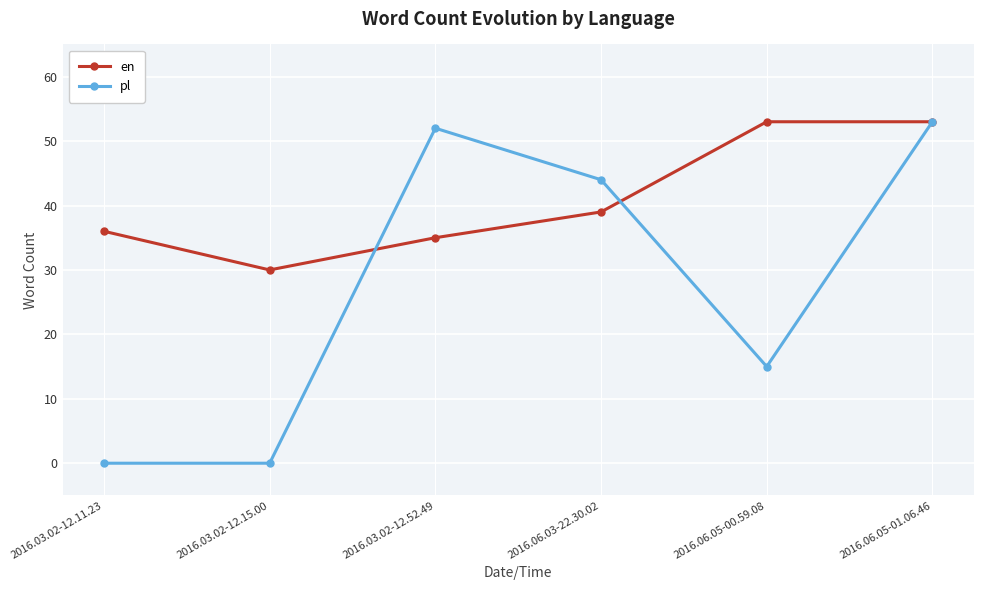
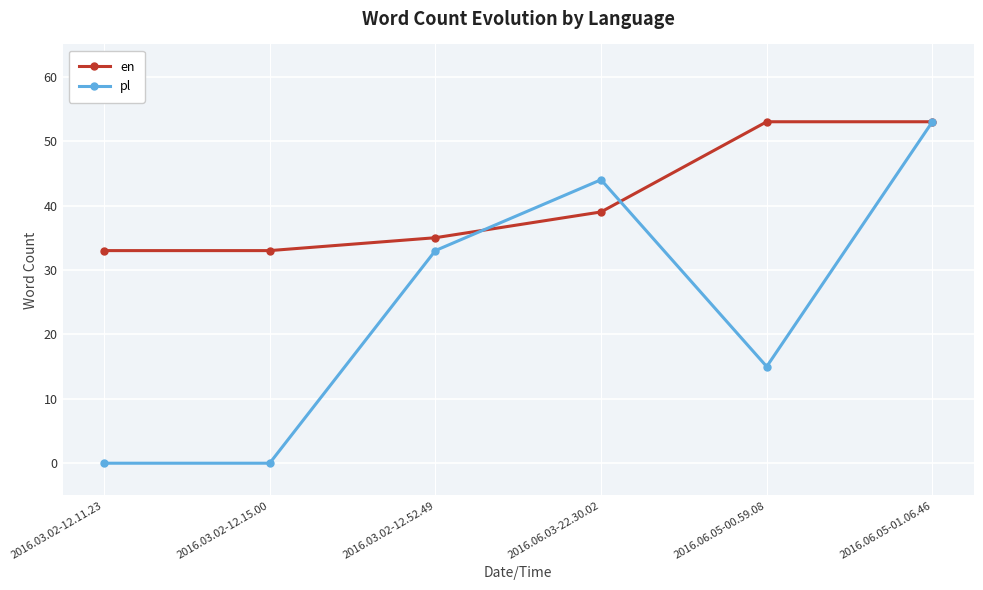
en, 2016.03.02-12.11.23: 36 -> 33
en, 2016.03.02-12.15.00: 30 -> 33
pl, 2016.03.02-12.52.49: 52 -> 33
